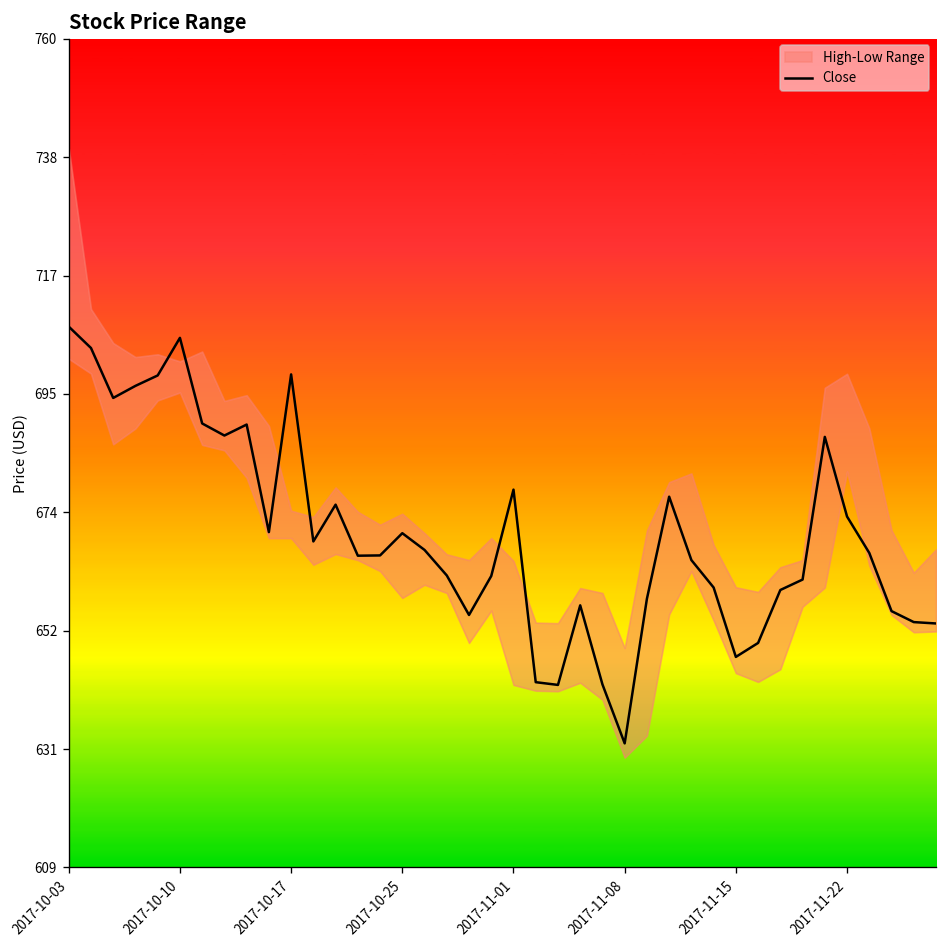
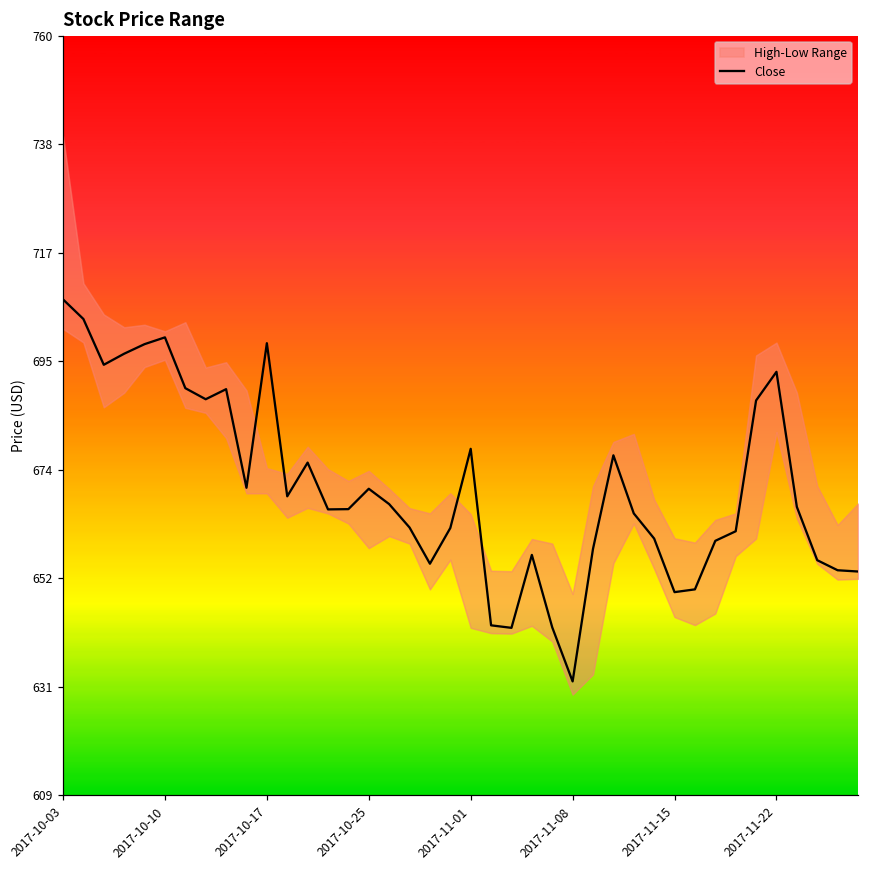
Close, 2017-10-10: 706 -> 700
Close, 2017-11-15: 647 -> 649
Close, 2017-11-22: 673 -> 693
